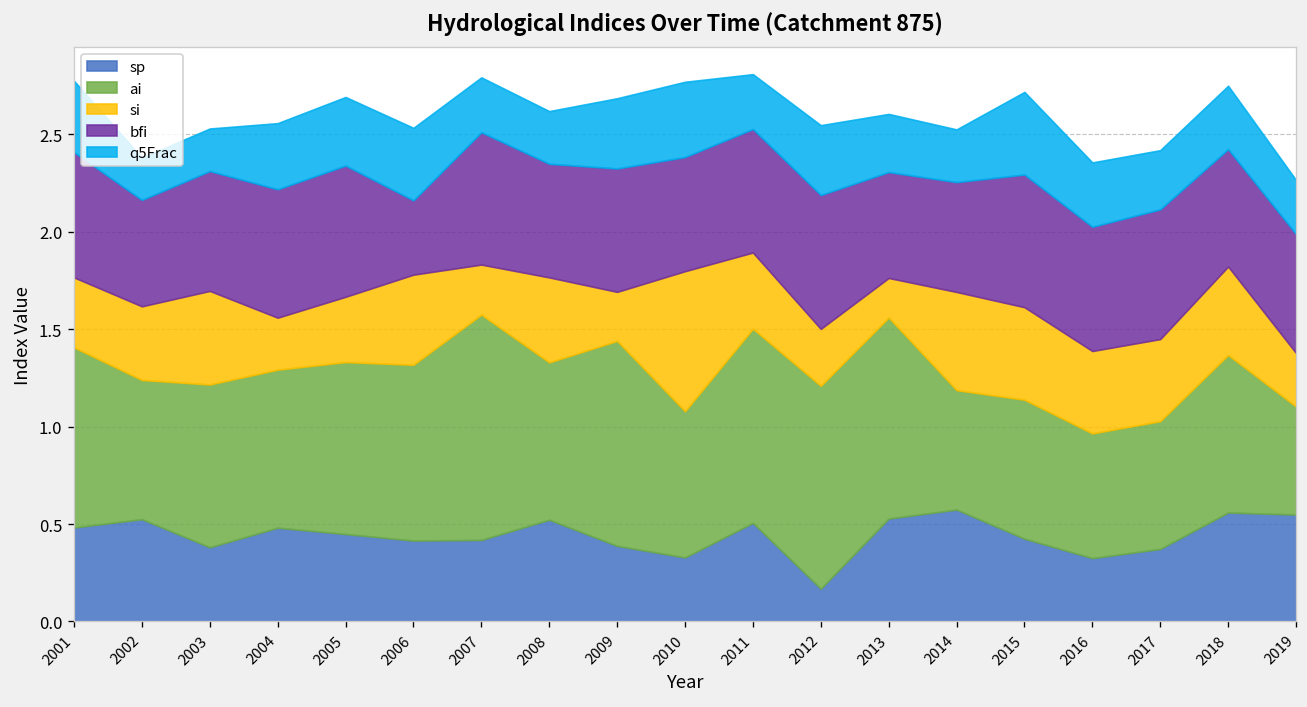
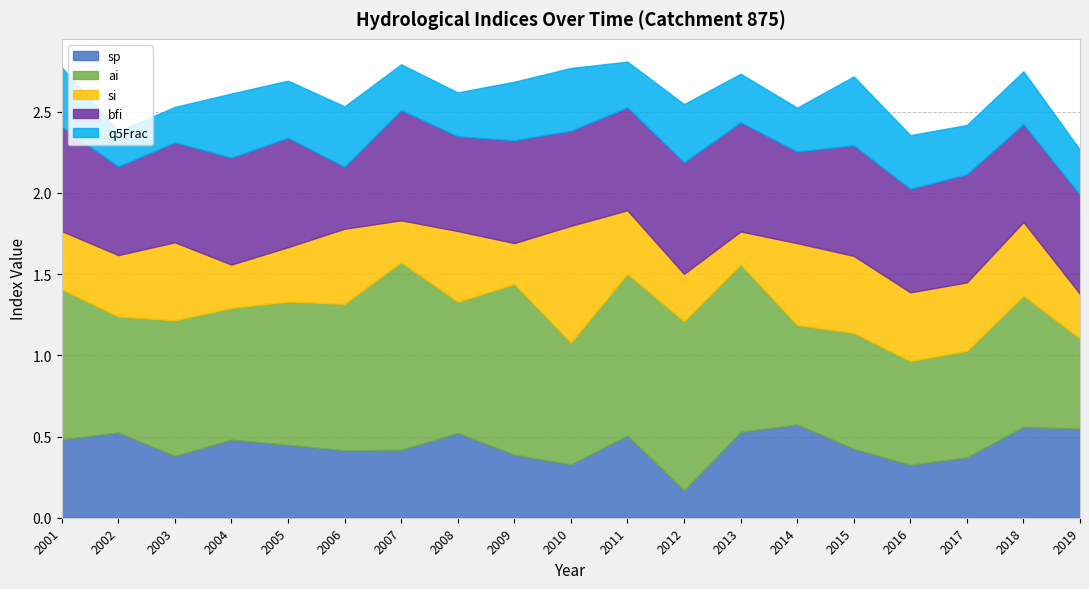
q5Frac, 2004: 0.34 -> 0.39
bfi, 2013: 0.54 -> 0.67
